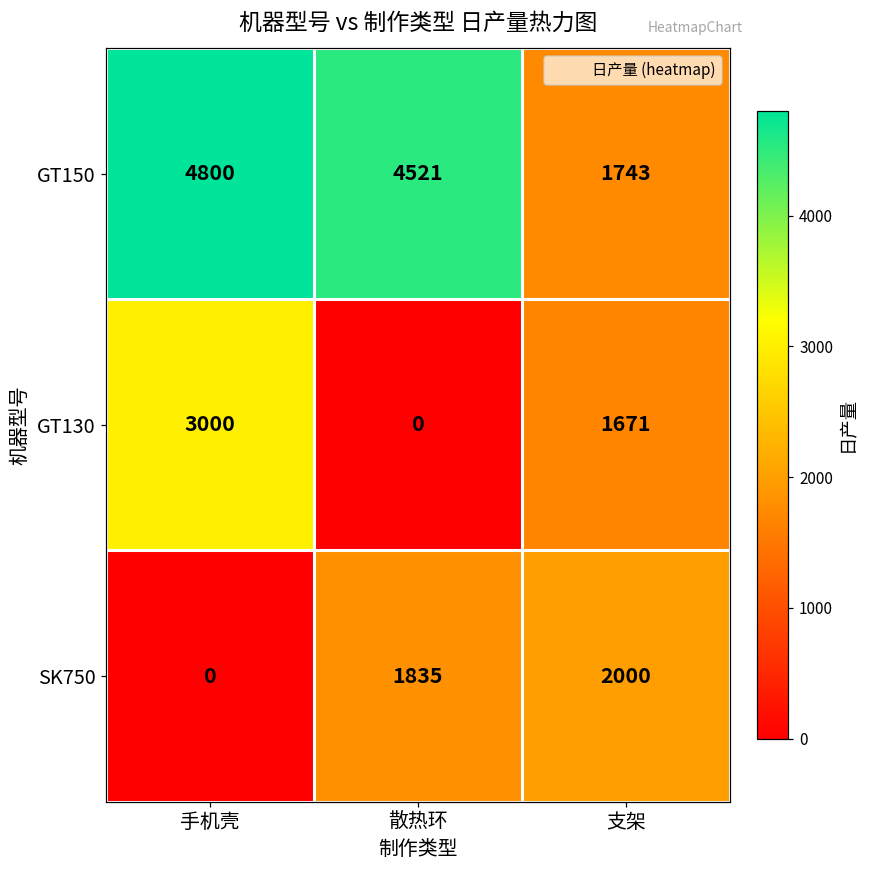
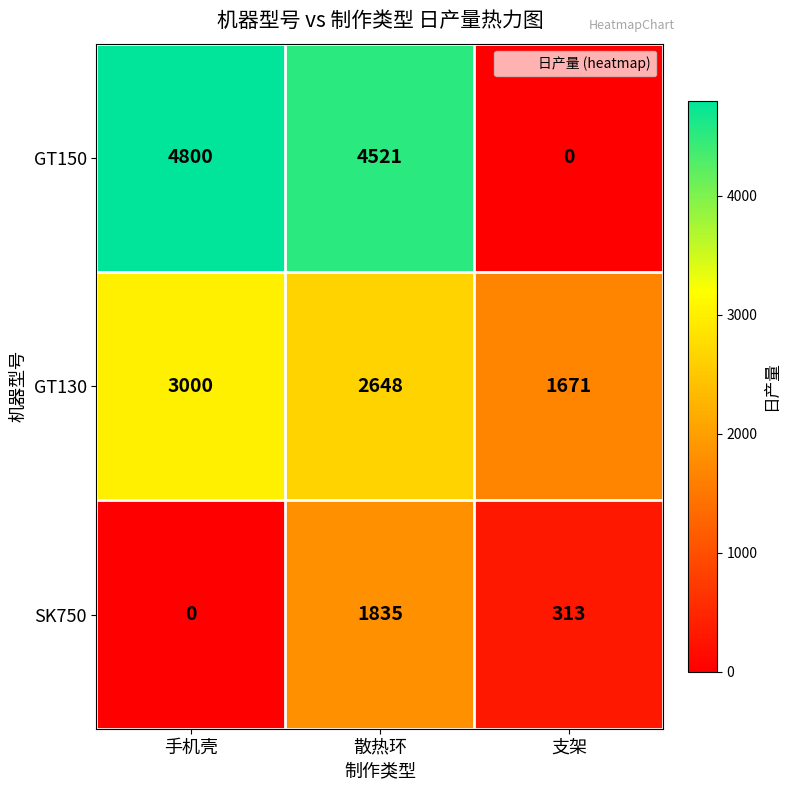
GT150, 支架: 1743 -> 0
GT130, 散热环: 0 -> 2648
SK750, 支架: 2000 -> 313
